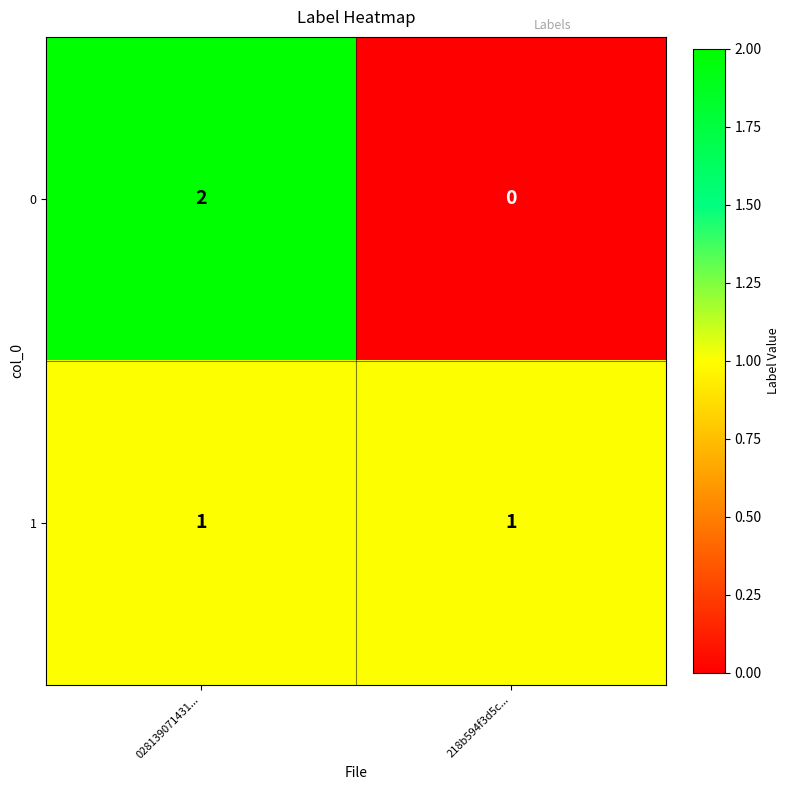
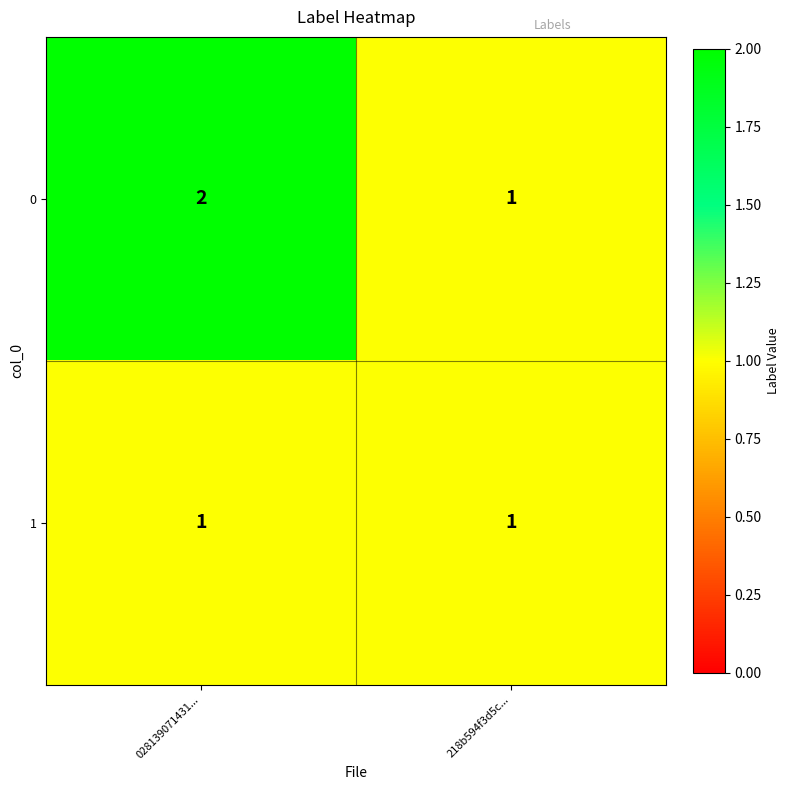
0, 218b594f3d5c...: 0 -> 1
